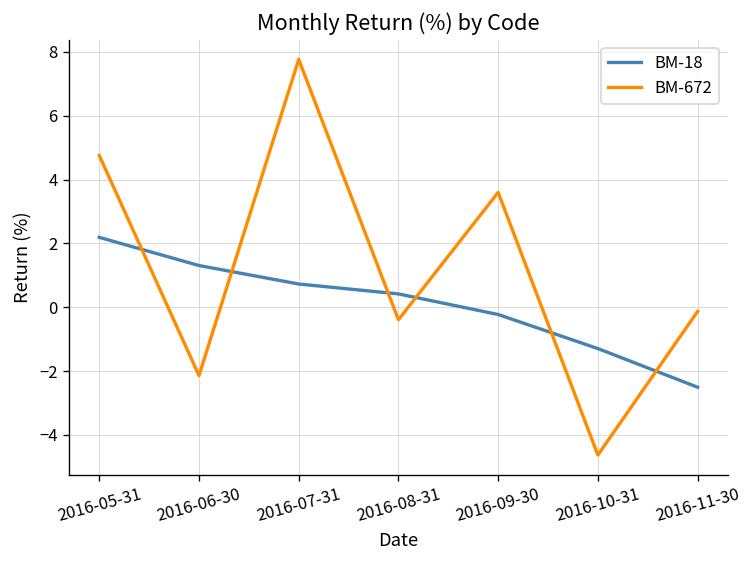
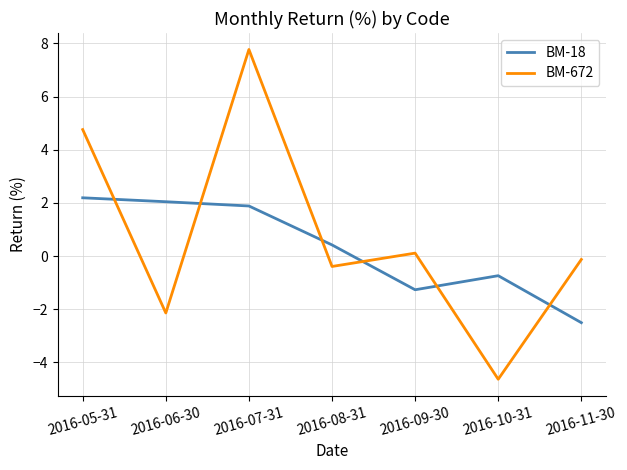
BM-18, 2016-06-30: 1.3 -> 2.0
BM-18, 2016-07-31: 0.7 -> 1.9
BM-18, 2016-09-30: -0.2 -> -1.3
BM-672, 2016-09-30: 3.6 -> 0.1
BM-18, 2016-10-31: -1.3 -> -0.7
